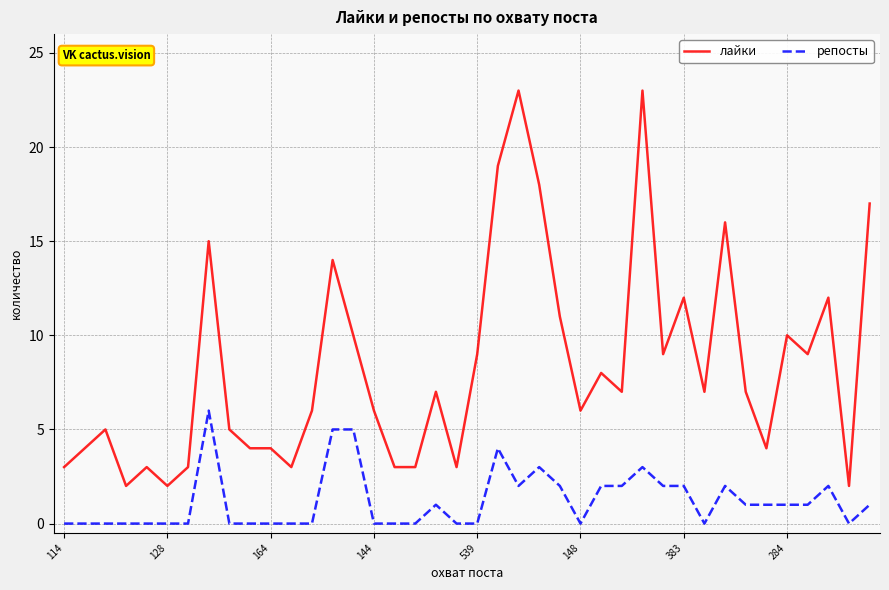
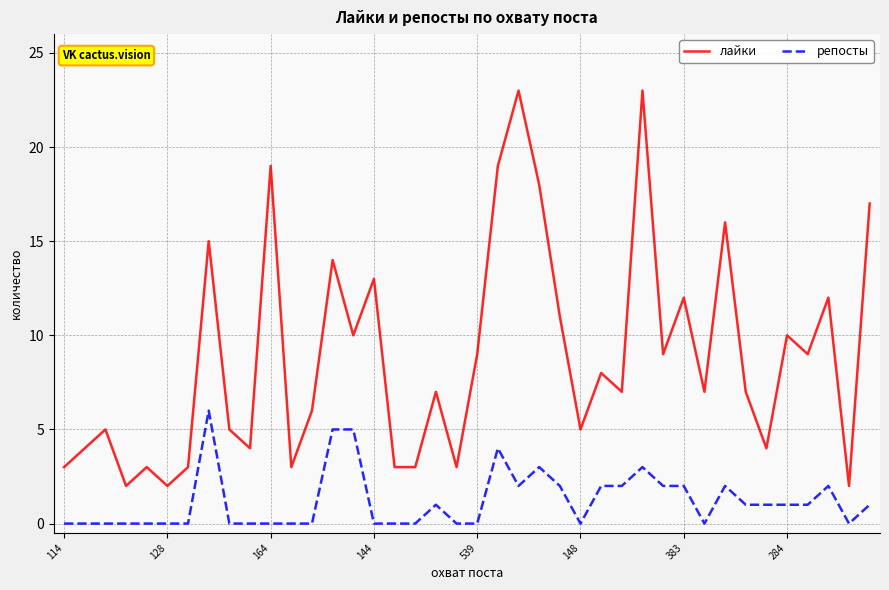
лайки, 164: 4 -> 19
лайки, 144: 6 -> 13
лайки, 148: 6 -> 5
